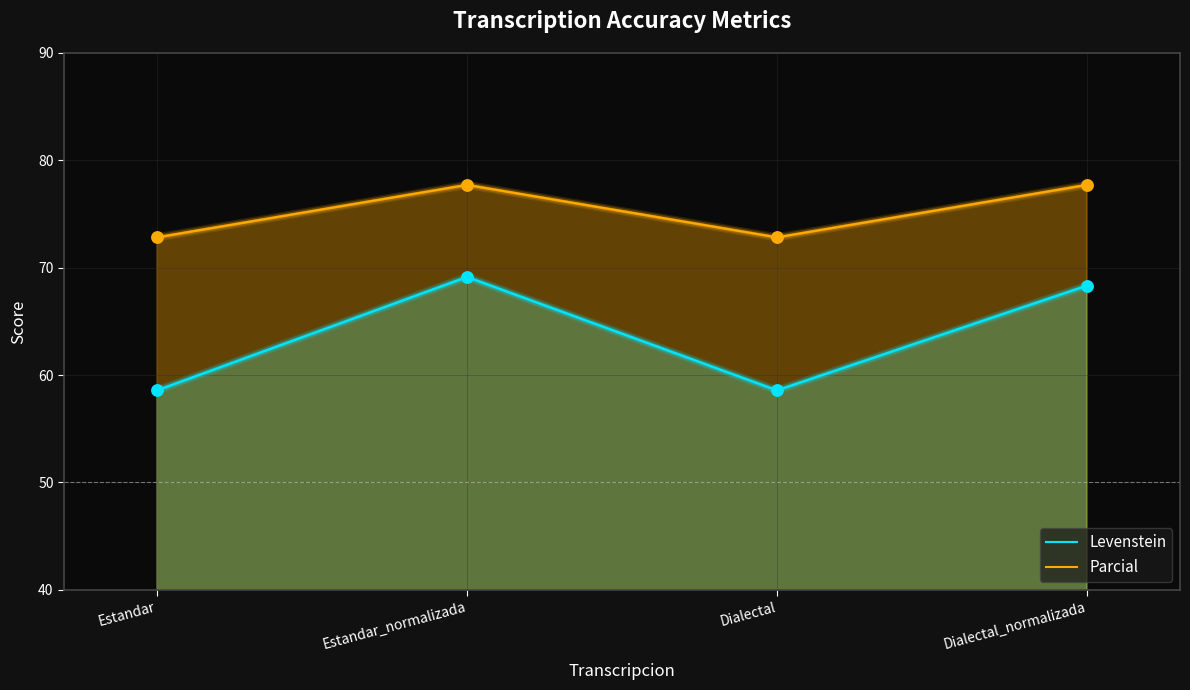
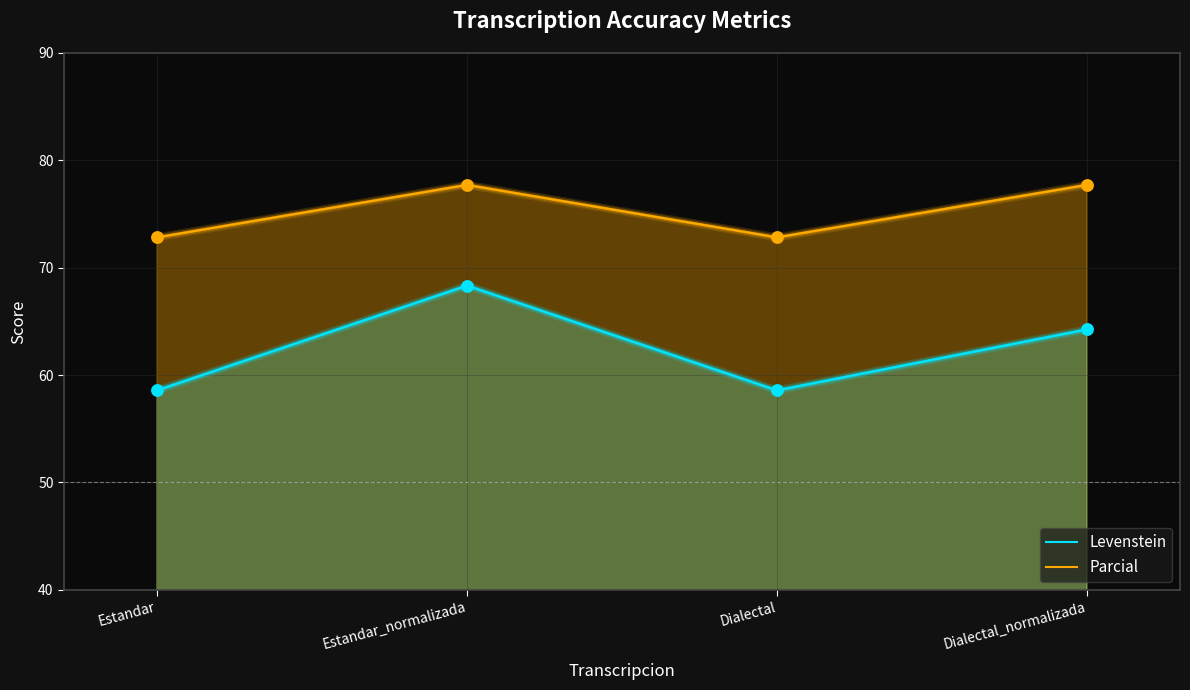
Levenstein, Estandar_normalizada: 69.1 -> 68.3
Levenstein, Dialectal_normalizada: 68.3 -> 64.2
